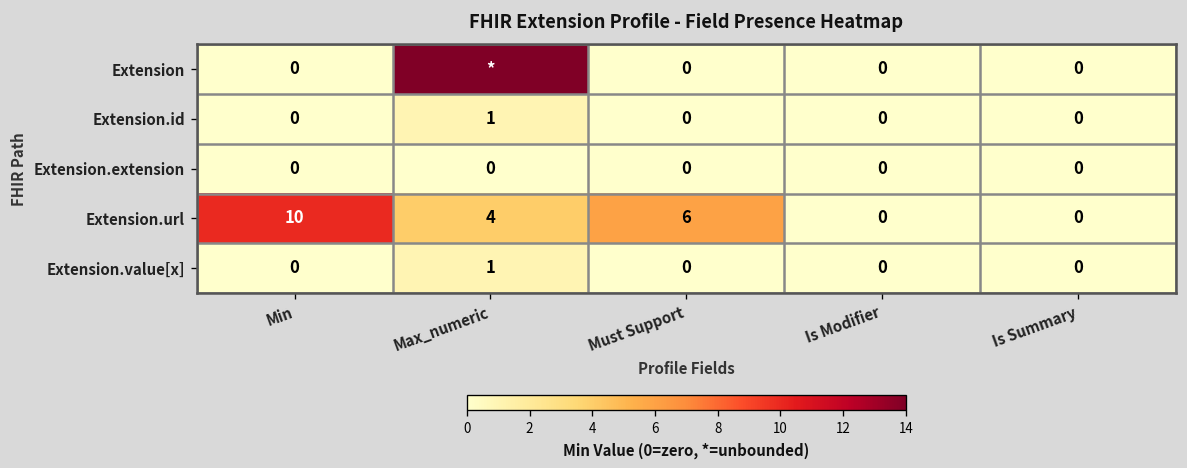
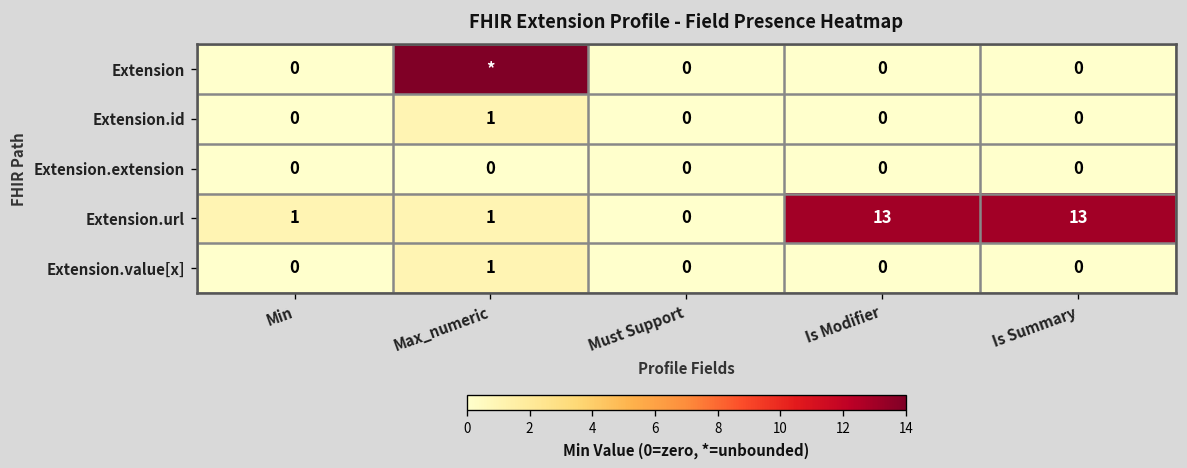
Extension.url, Min: 10 -> 1
Extension.url, Max_numeric: 4 -> 1
Extension.url, Must Support: 6 -> 0
Extension.url, Is Modifier: 0 -> 13
Extension.url, Is Summary: 0 -> 13
